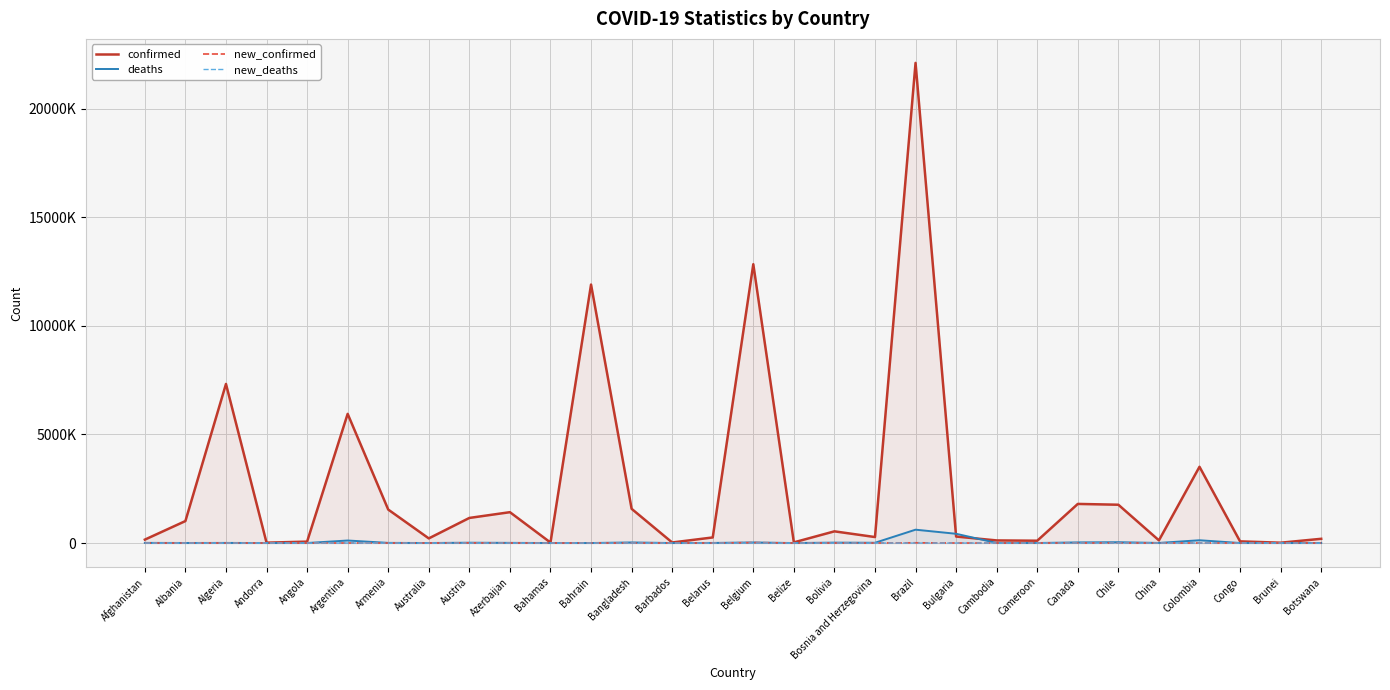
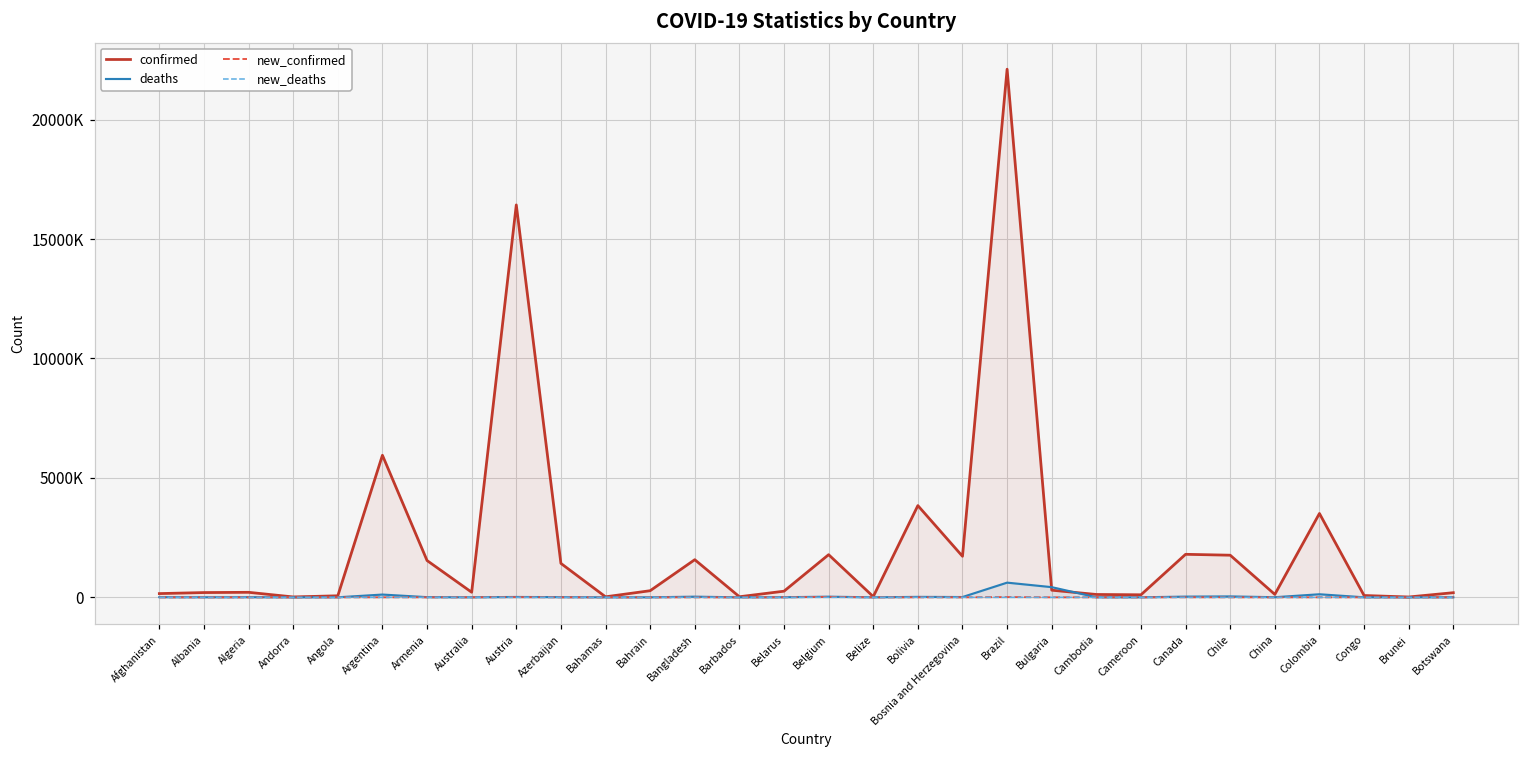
confirmed, Albania: 1000000 -> 200000
confirmed, Algeria: 7300000 -> 200000
confirmed, Austria: 1200000 -> 16400000
confirmed, Bahrain: 11900000 -> 300000
confirmed, Belgium: 12800000 -> 1800000
confirmed, Bolivia: 500000 -> 3800000
confirmed, Bosnia and Herzegovina: 300000 -> 1700000
